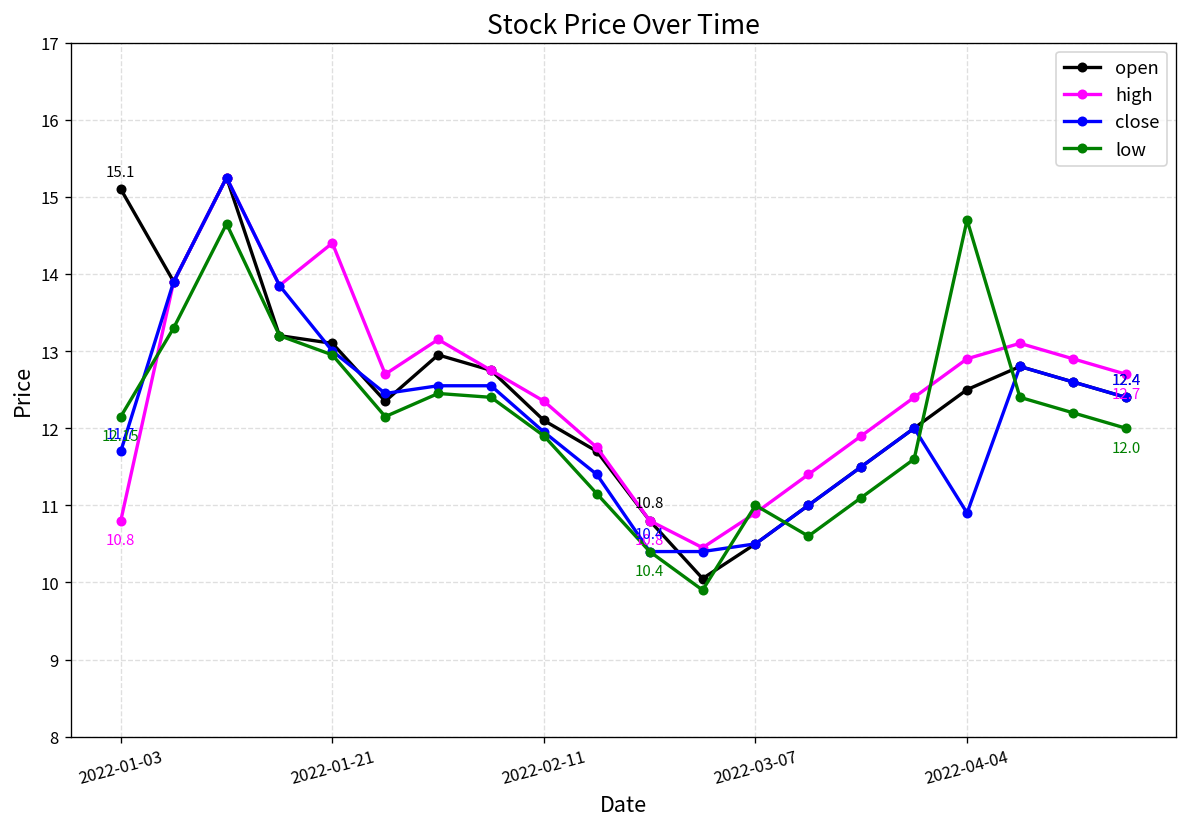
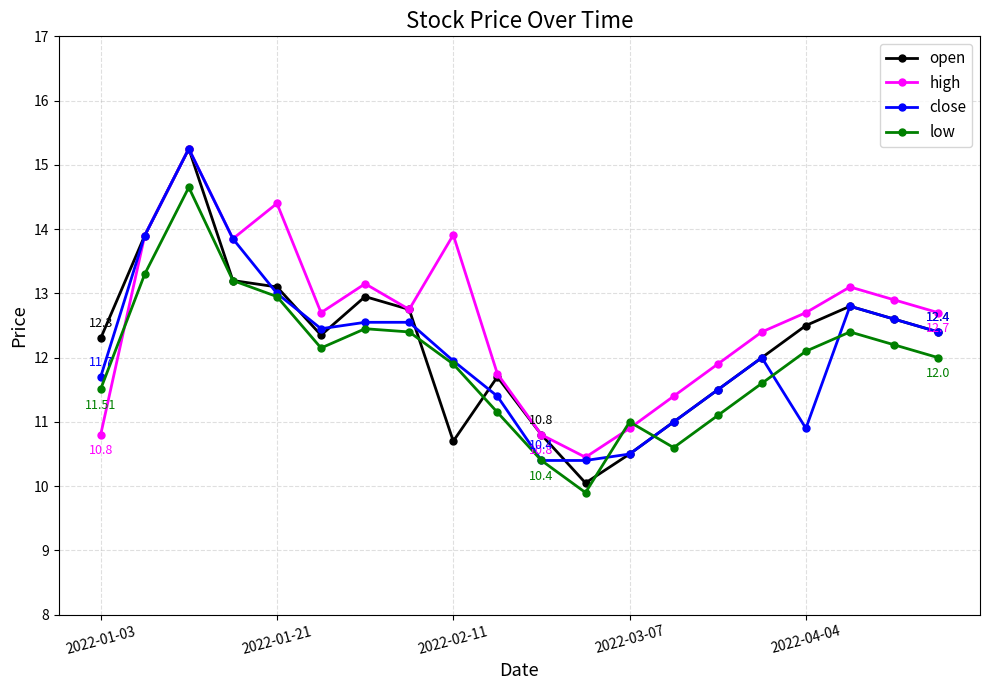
open, 2022-01-03: 15.1 -> 12.3
low, 2022-01-03: 12.15 -> 11.51
open, 2022-02-11: 12.1 -> 10.7
high, 2022-02-11: 12.4 -> 13.9
high, 2022-04-04: 12.9 -> 12.7
low, 2022-04-04: 14.7 -> 12.1
